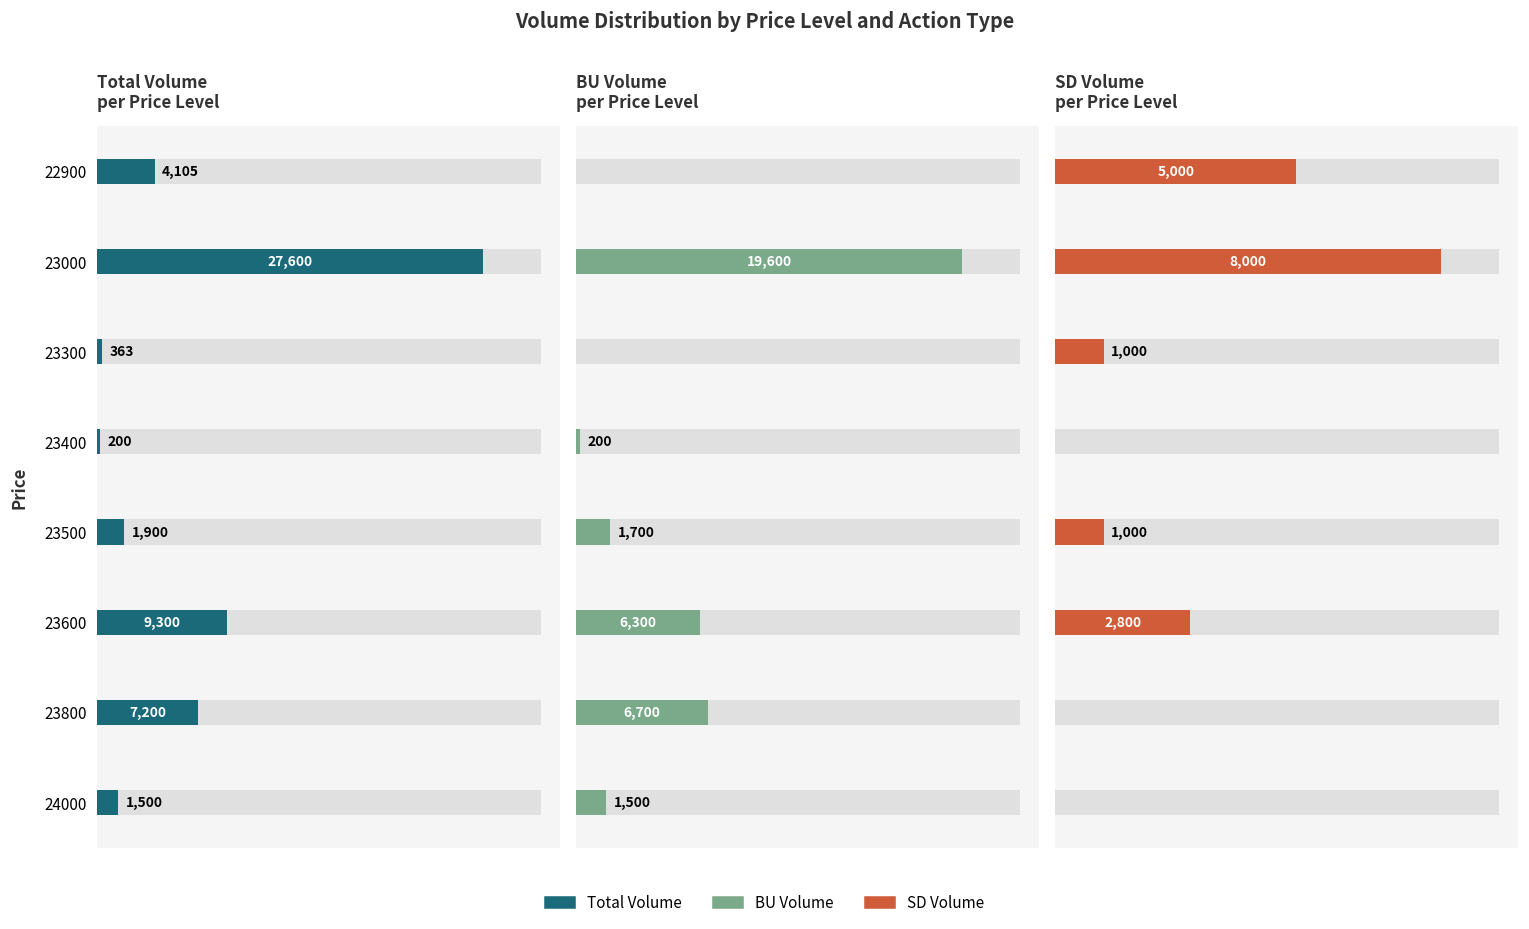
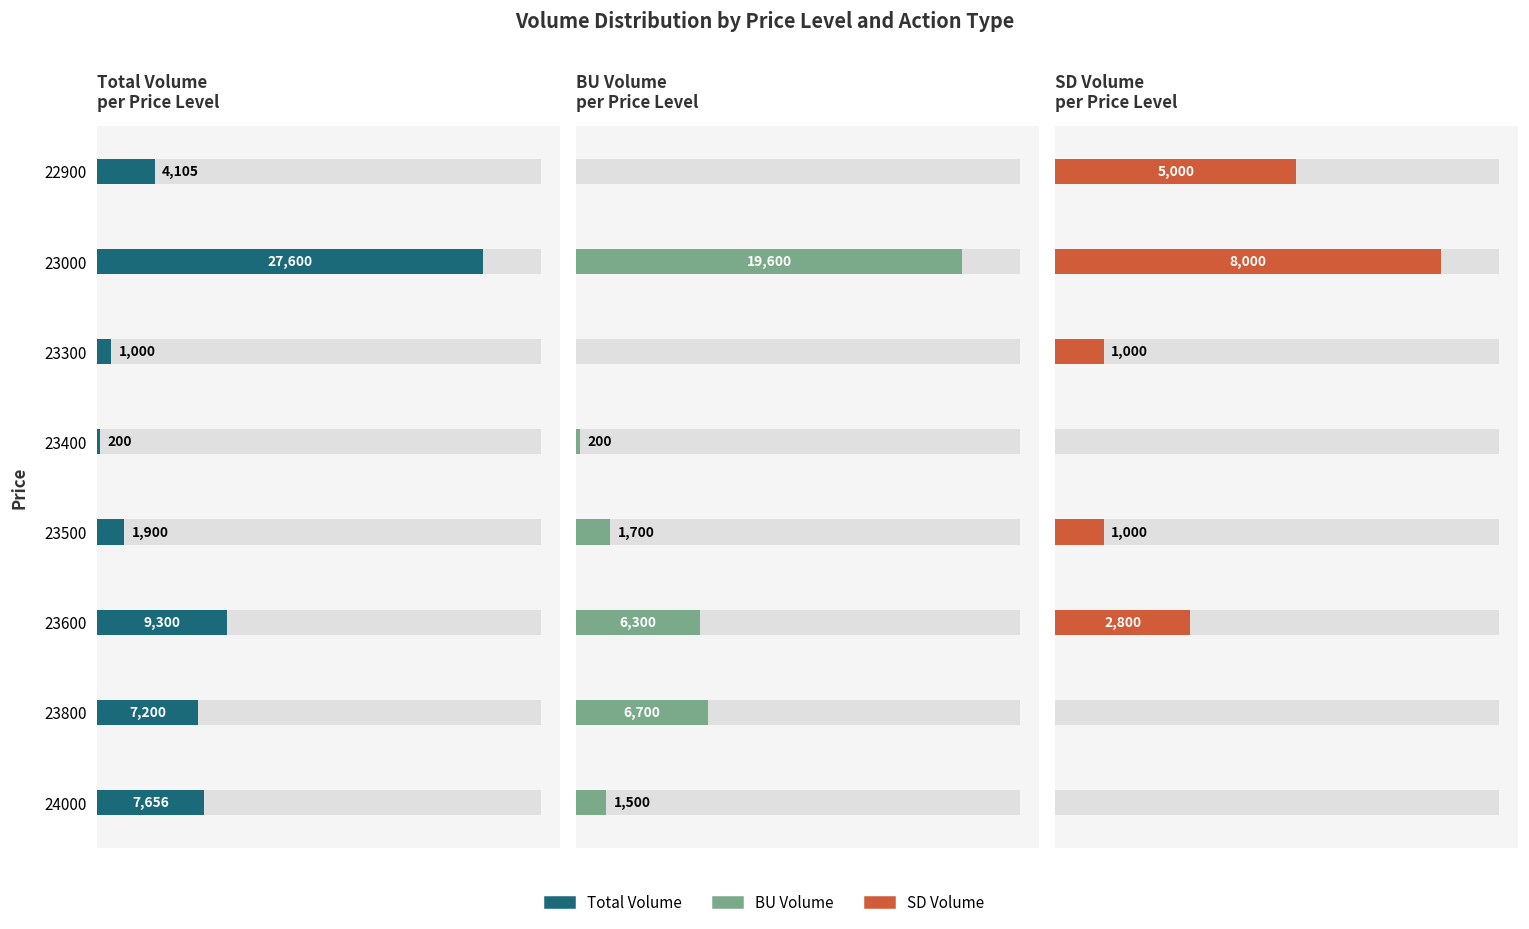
Total Volume per Price Level, Total Volume, 23300: 363 -> 1,000
Total Volume per Price Level, Total Volume, 24000: 1,500 -> 7,656
